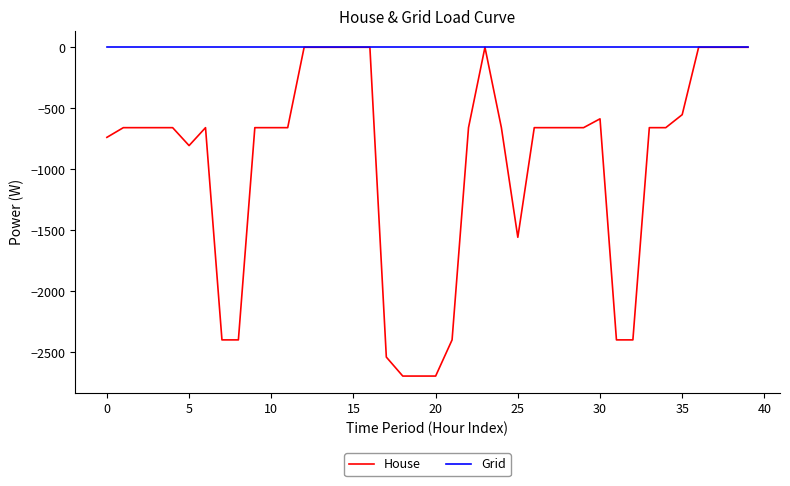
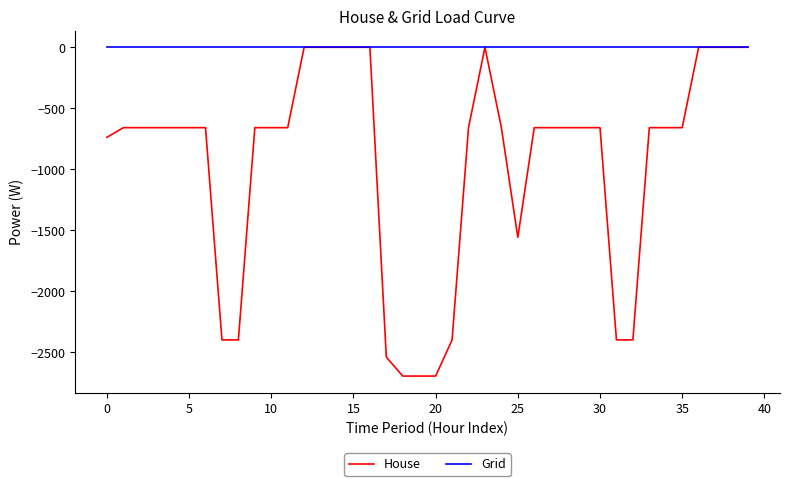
House, 5: -810 -> -660
House, 30: -590 -> -660
House, 35: -550 -> -660
